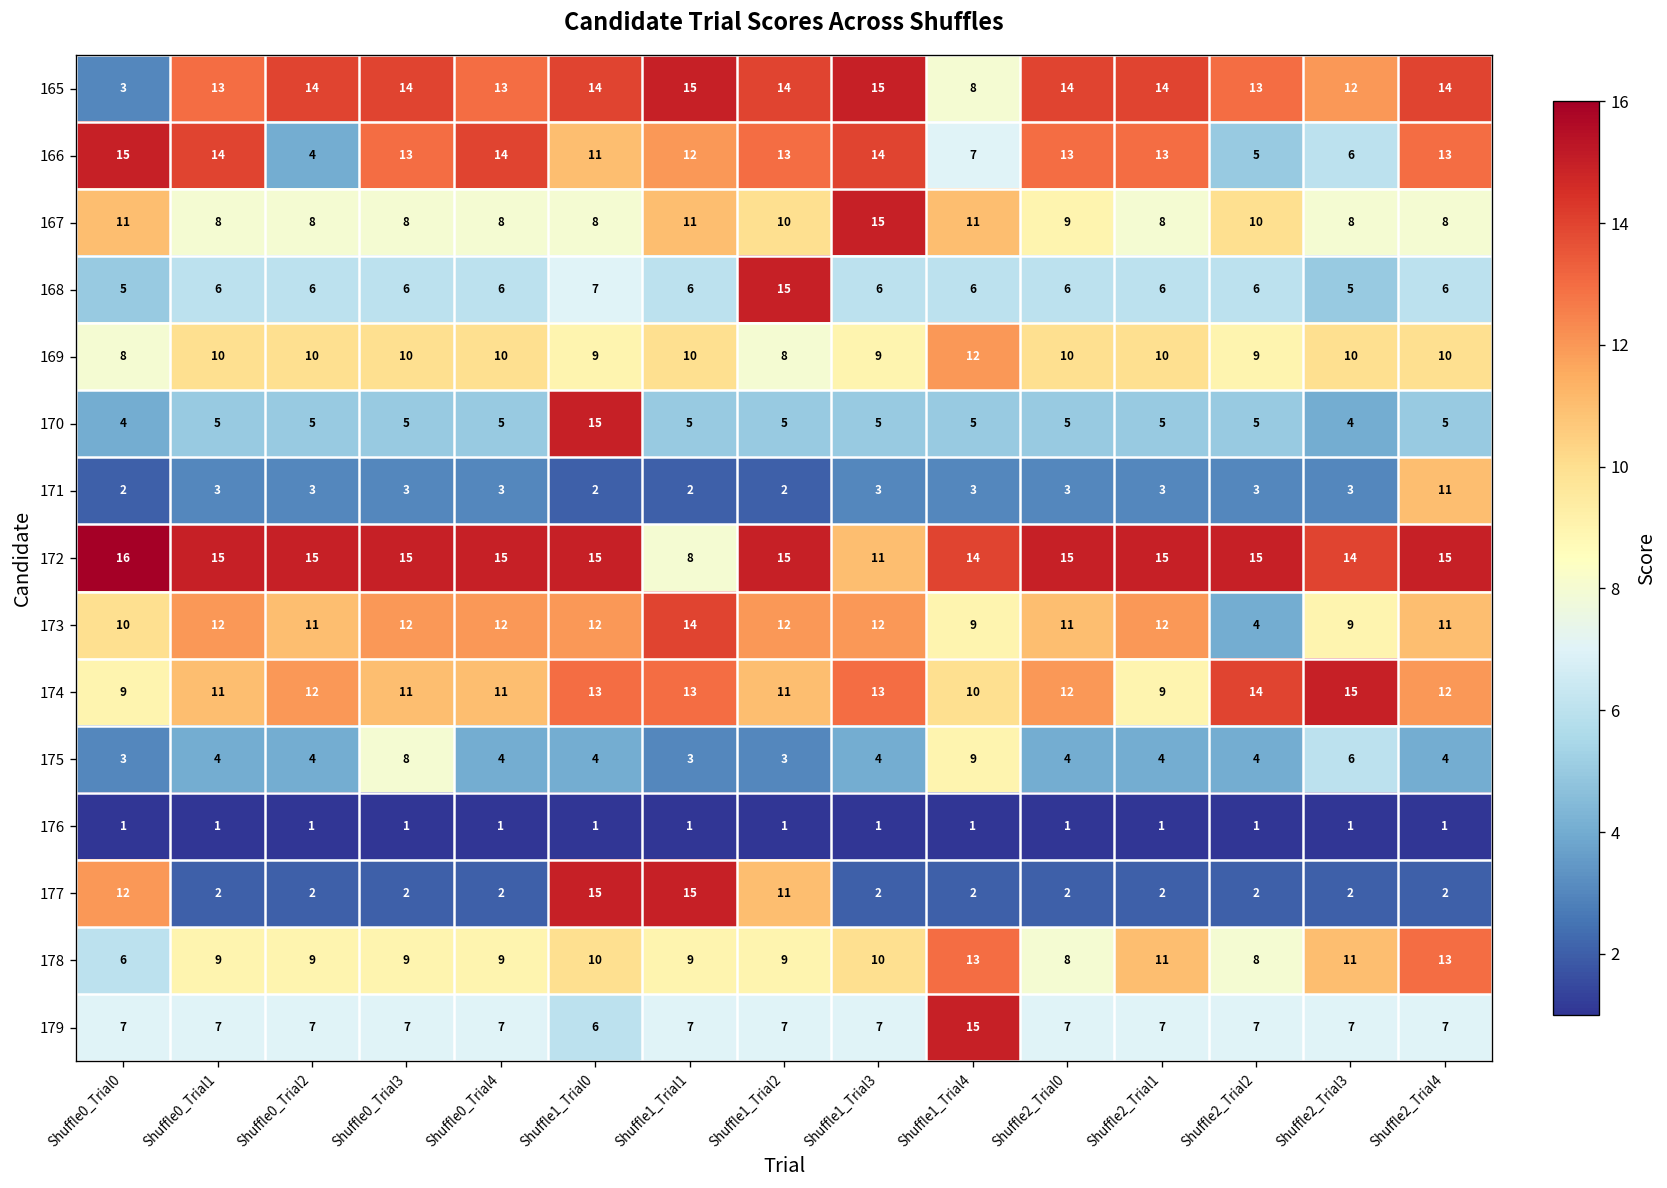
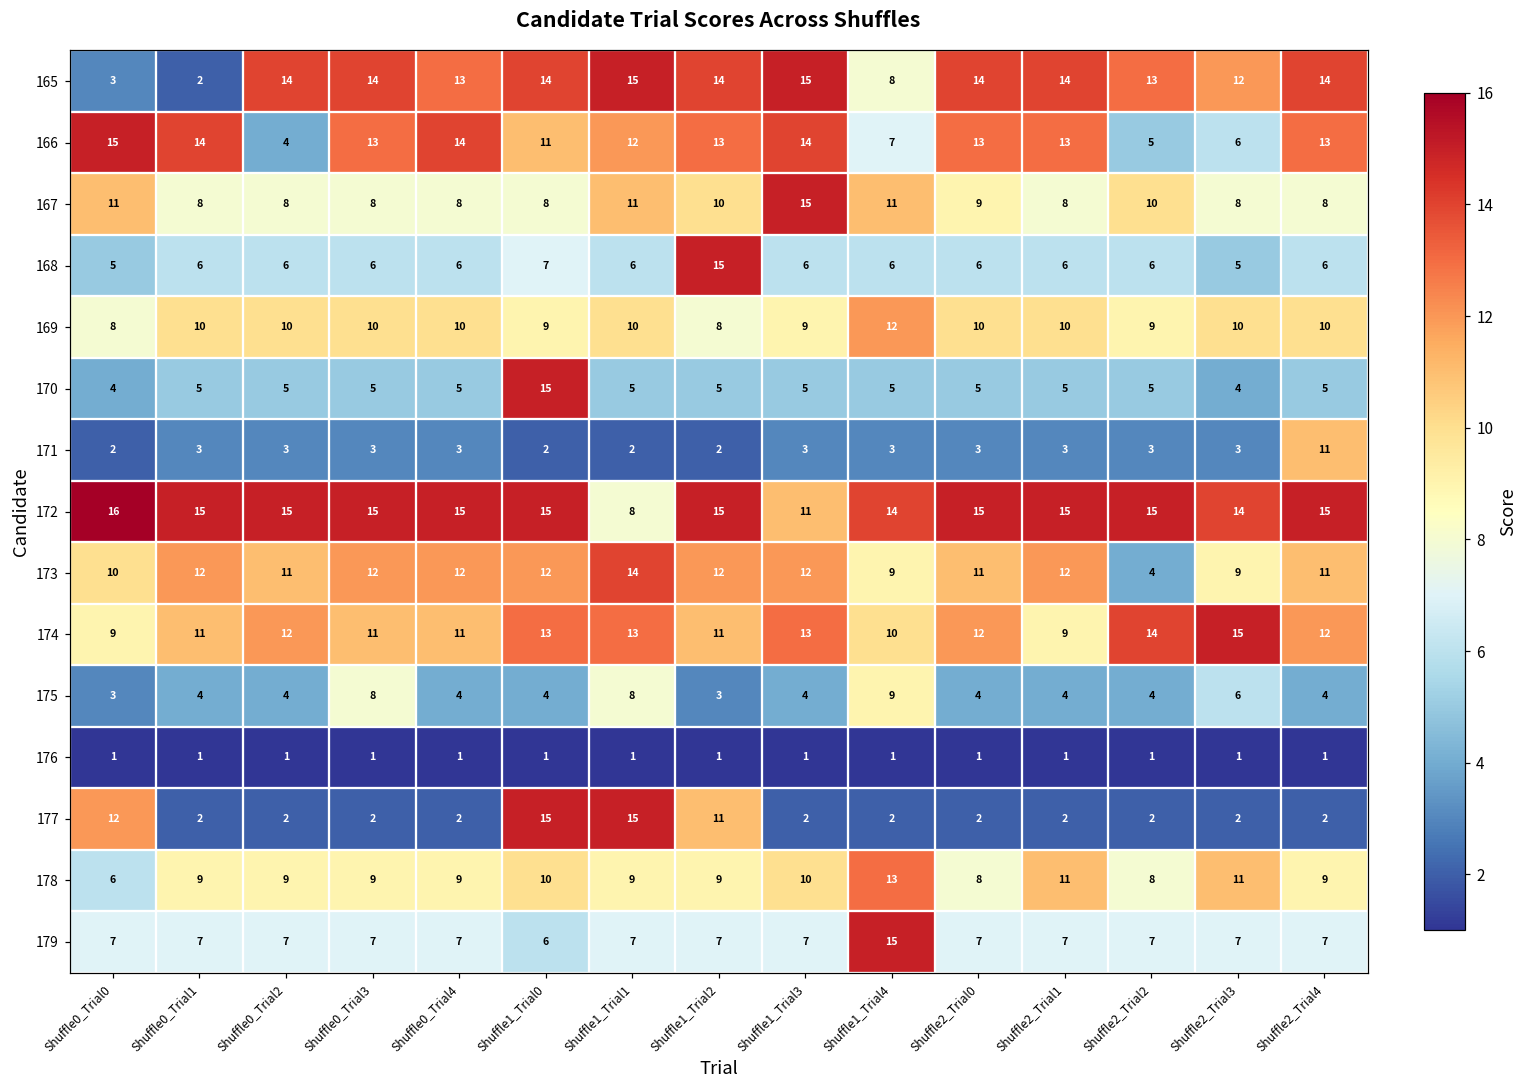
165, Shuffle0_Trial1: 13 -> 2
175, Shuffle1_Trial1: 3 -> 8
178, Shuffle2_Trial4: 13 -> 9
